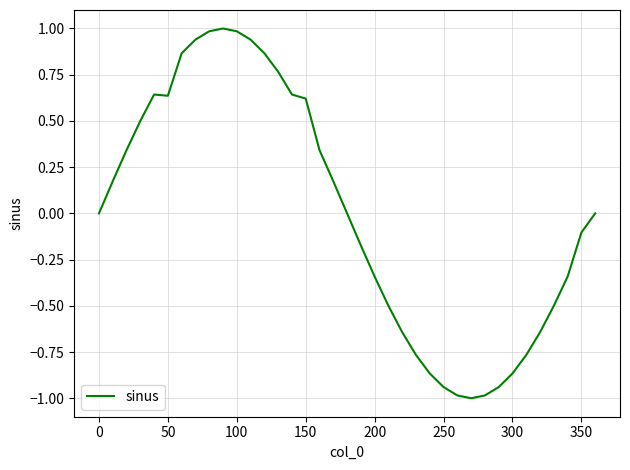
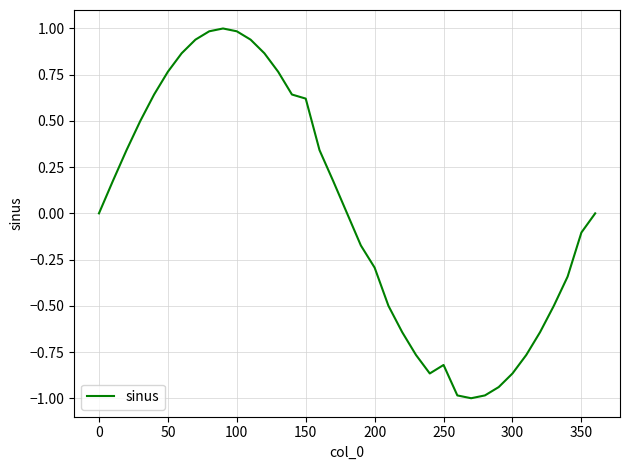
50: 0.64 -> 0.77
200: -0.34 -> -0.29
250: -0.94 -> -0.82
